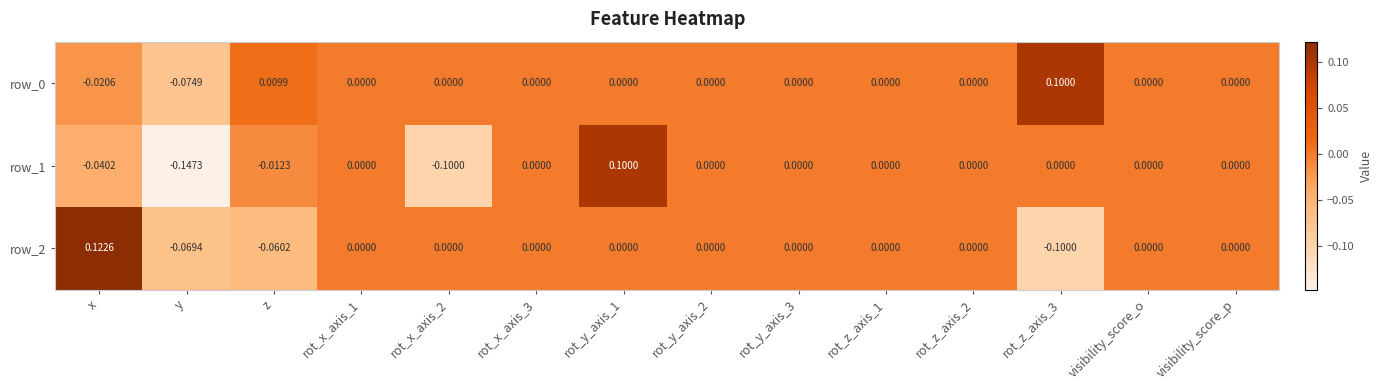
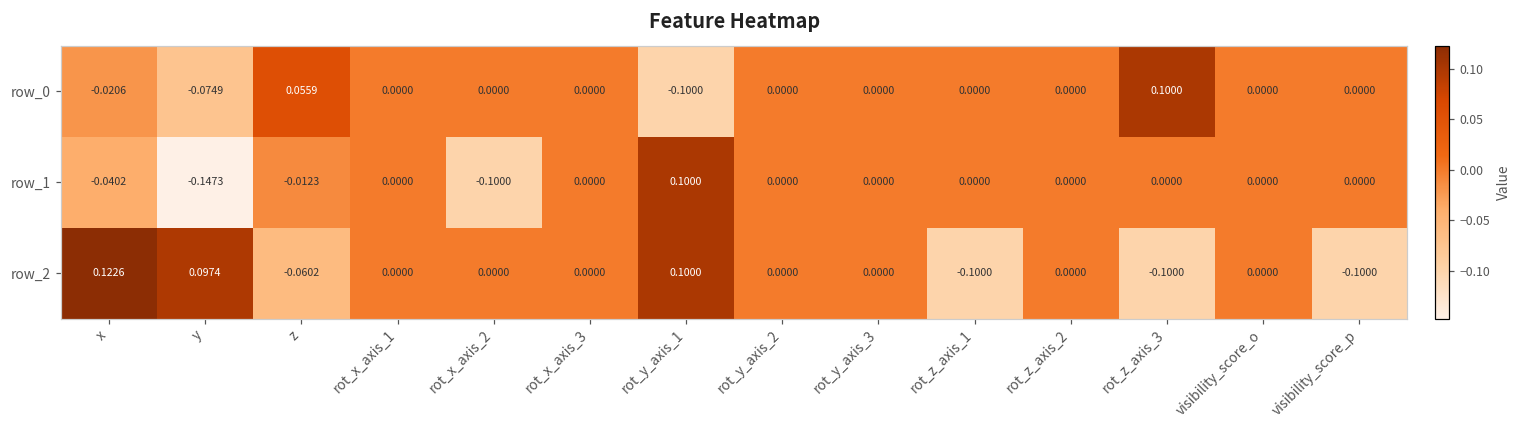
row_0, z: 0.0099 -> 0.0559
row_0, rot_y_axis_1: 0.0000 -> -0.1000
row_2, y: -0.0694 -> 0.0974
row_2, rot_y_axis_1: 0.0000 -> 0.1000
row_2, rot_z_axis_1: 0.0000 -> -0.1000
row_2, visibility_score_p: 0.0000 -> -0.1000
